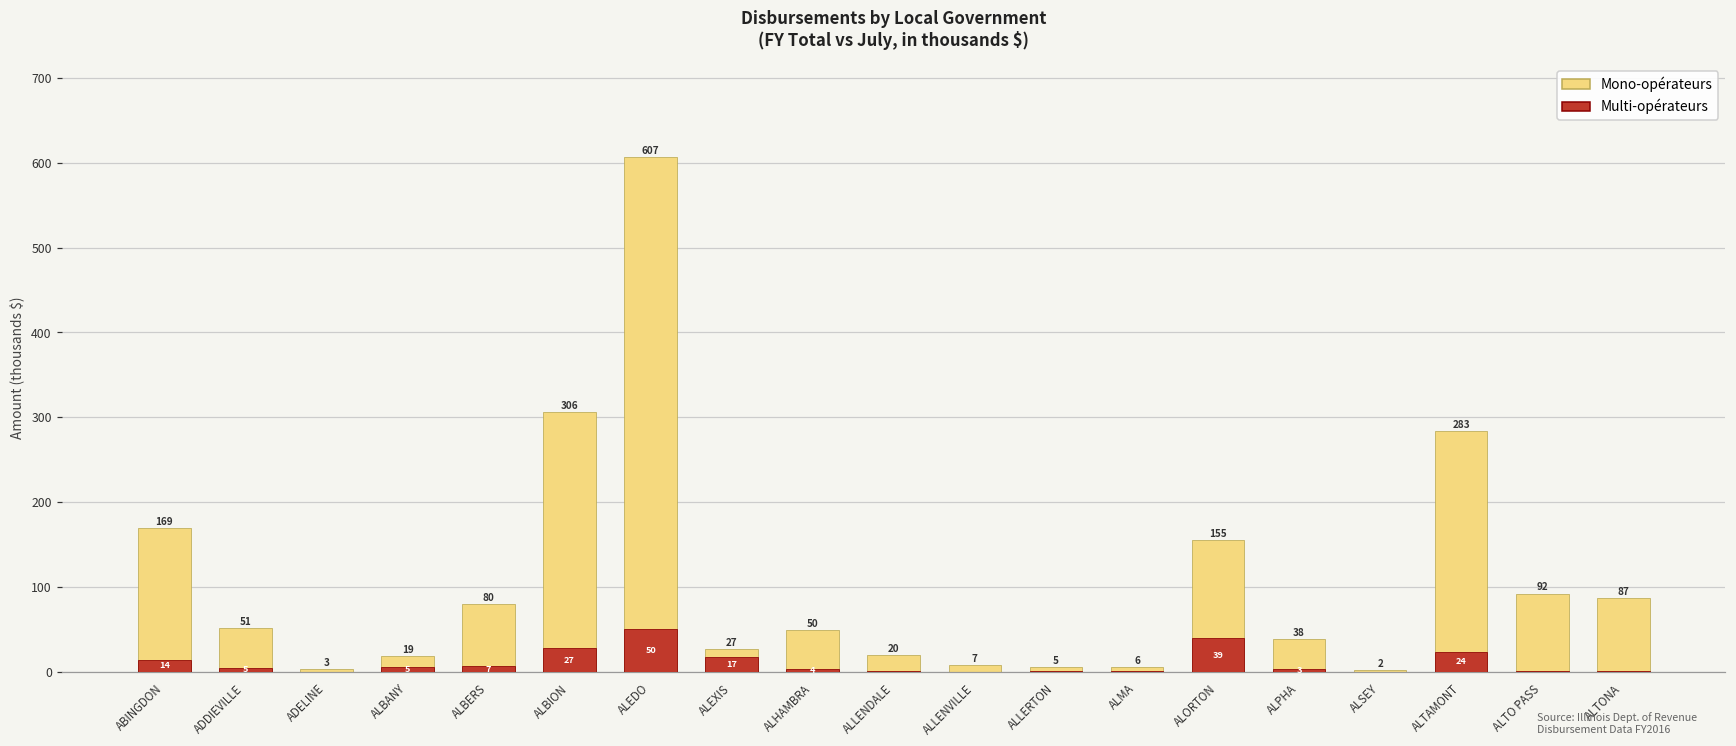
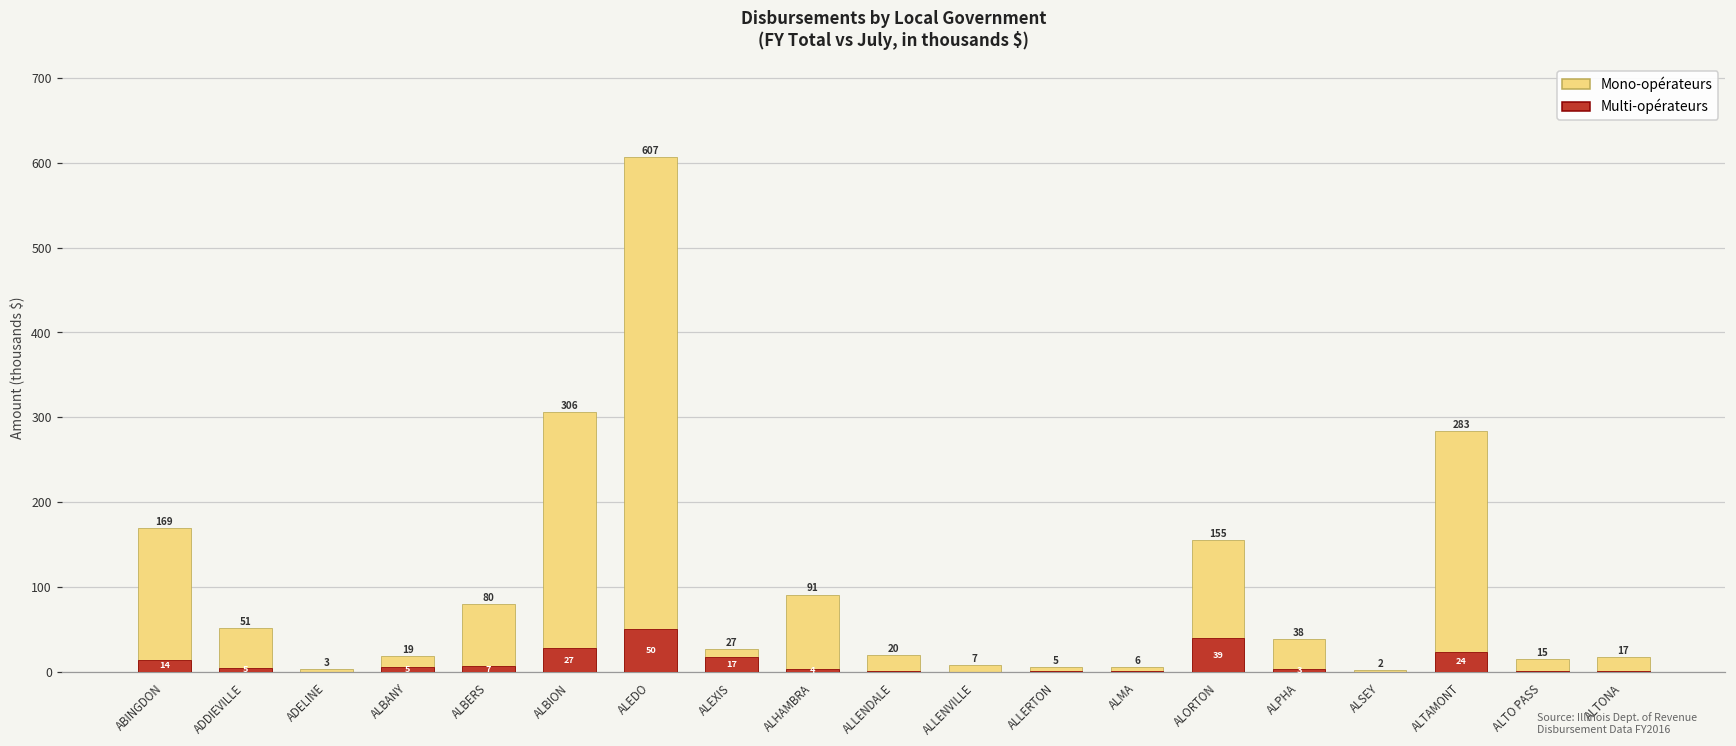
Mono-opérateurs, ALHAMBRA: 50 -> 91
Mono-opérateurs, ALTO PASS: 92 -> 15
Mono-opérateurs, ALTONA: 87 -> 17
